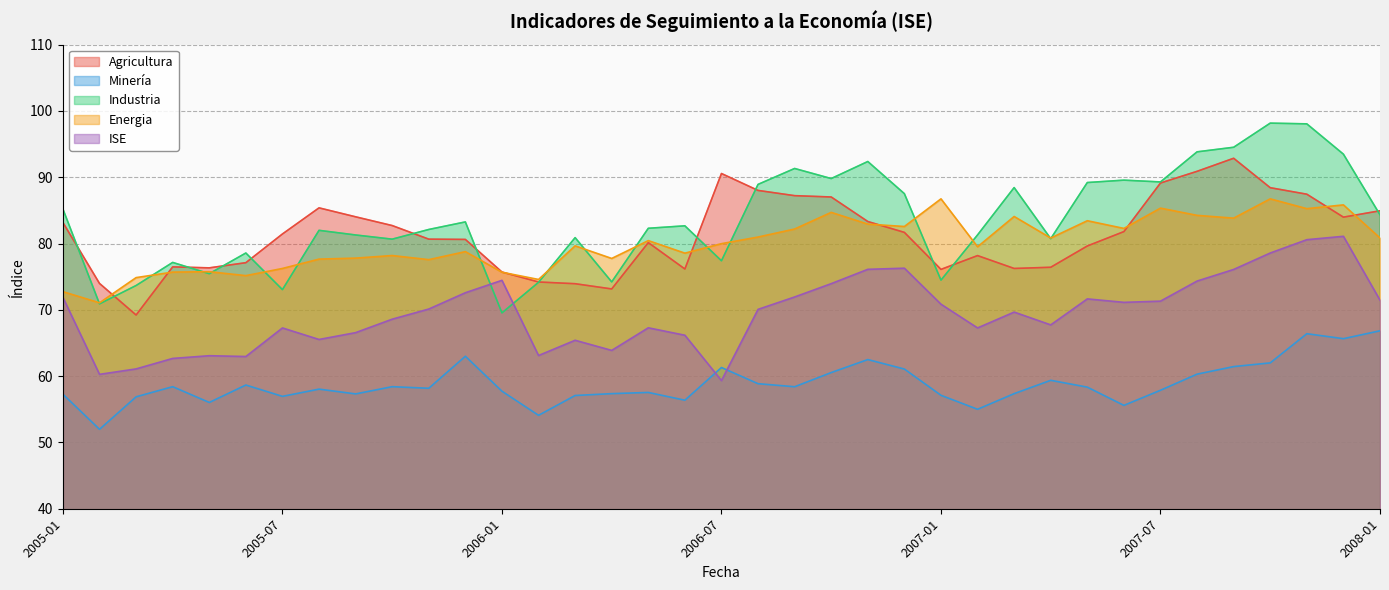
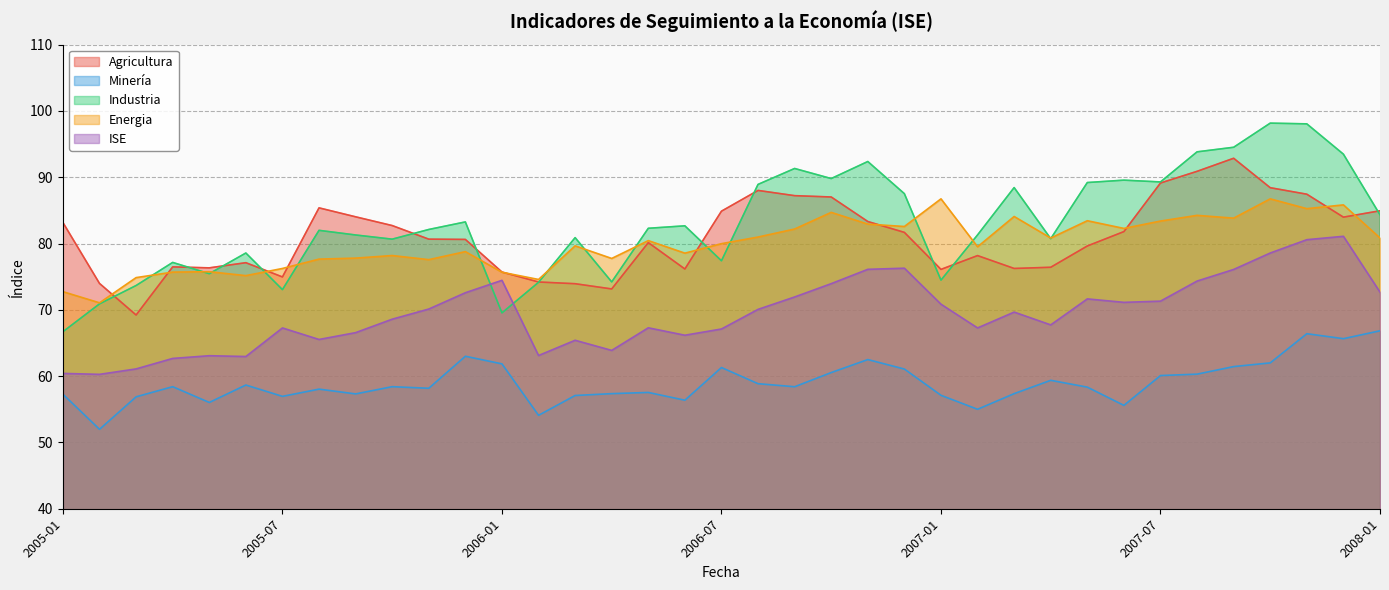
Industria, 2005-01: 85 -> 67
ISE, 2005-01: 72 -> 60
Agricultura, 2005-07: 81 -> 75
Minería, 2006-01: 58 -> 62
Agricultura, 2006-07: 91 -> 85
ISE, 2006-07: 59 -> 67
Minería, 2007-07: 58 -> 60
Energia, 2007-07: 85 -> 83
ISE, 2008-01: 71 -> 73
